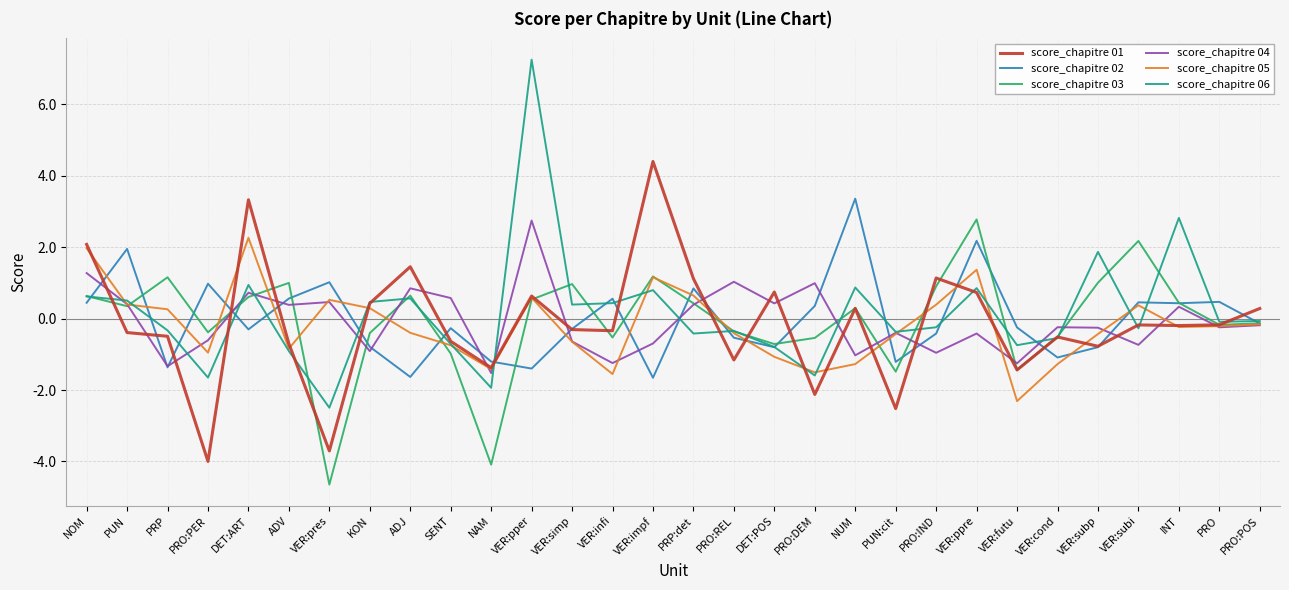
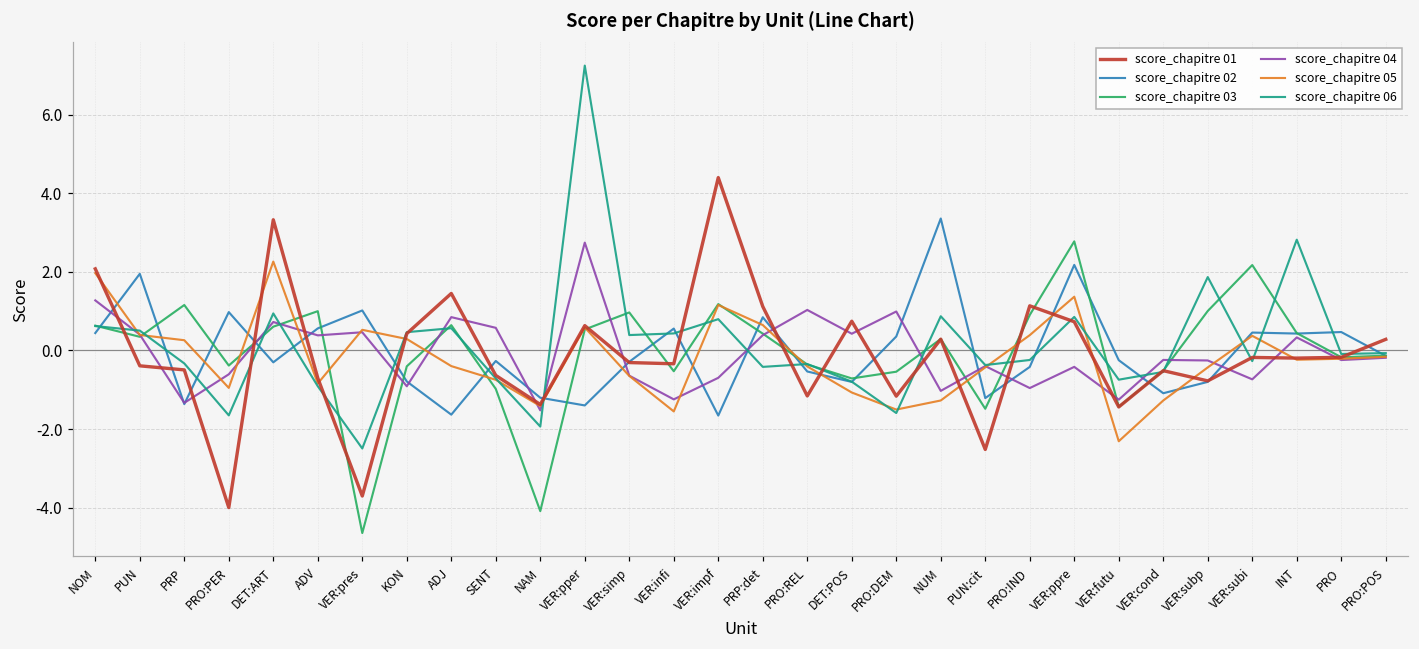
score_chapitre 01, PRO:DEM: -2.1 -> -1.2
